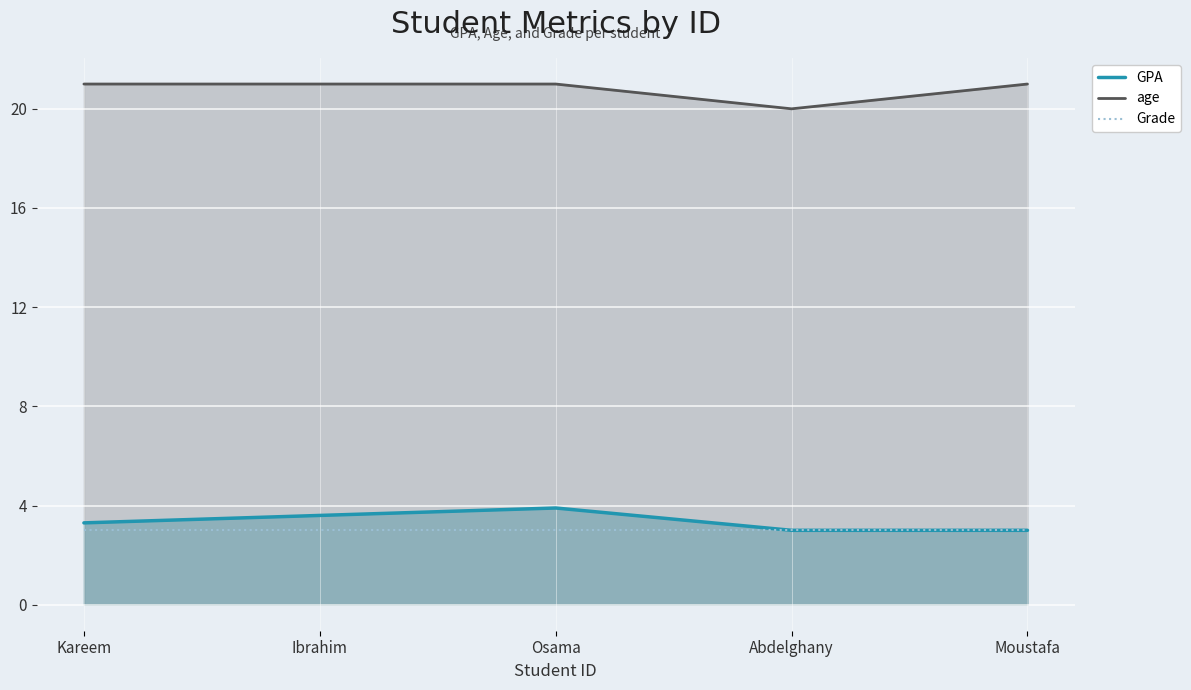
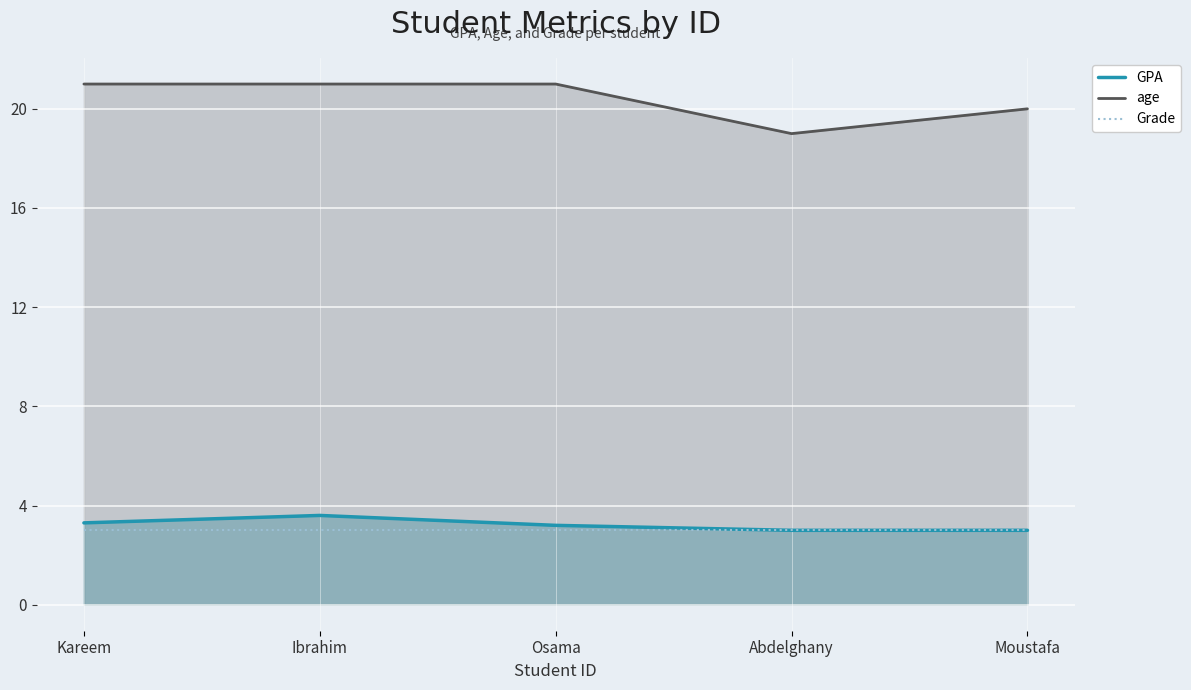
GPA, Osama: 3.9 -> 3.2
age, Abdelghany: 20 -> 19
age, Moustafa: 21 -> 20
